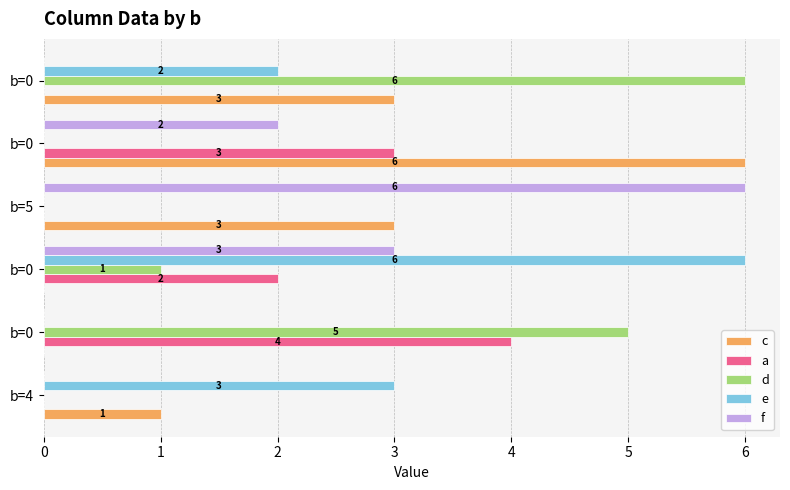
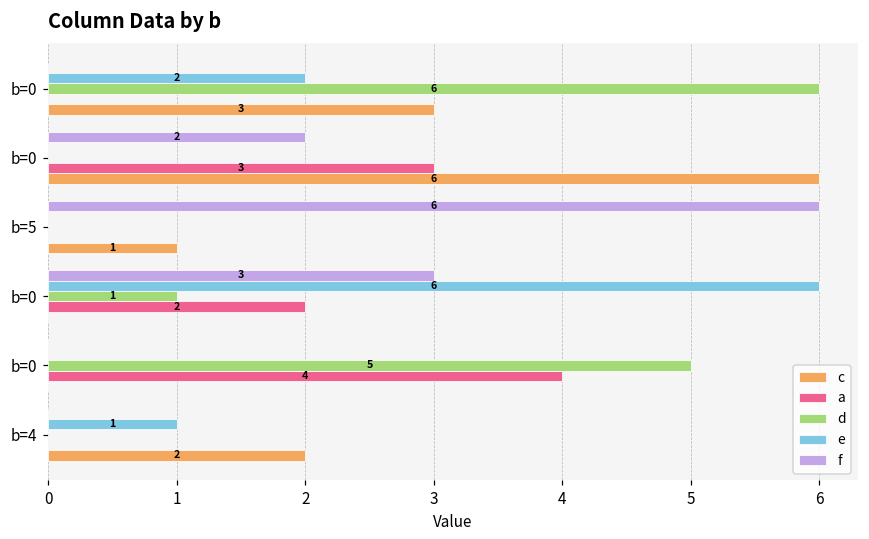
c, b=5: 3 -> 1
e, b=4: 3 -> 1
c, b=4: 1 -> 2
